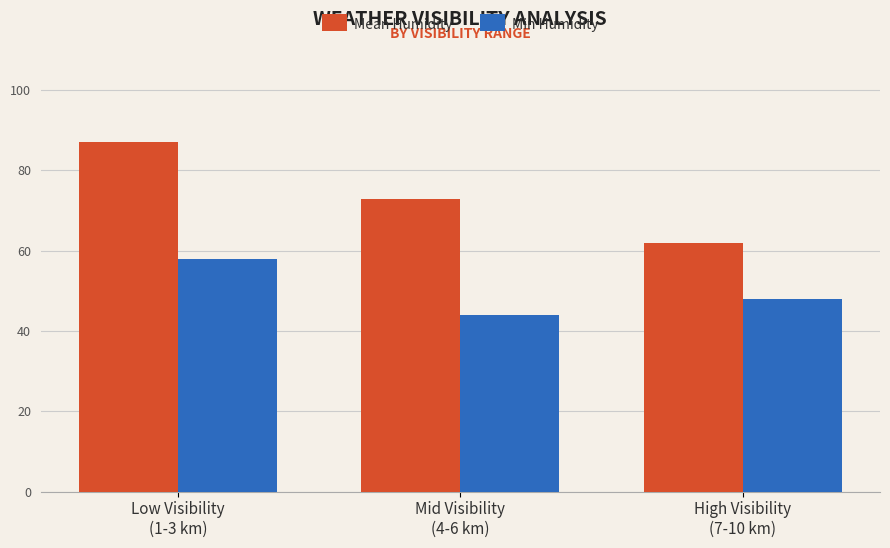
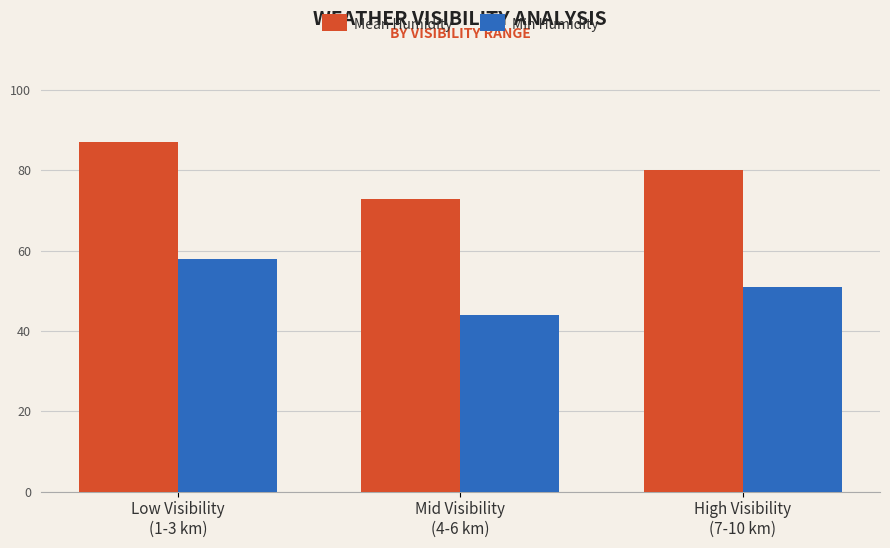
Mean Humidity, High Visibility (7-10 km): 62 -> 80
Min Humidity, High Visibility (7-10 km): 48 -> 51
